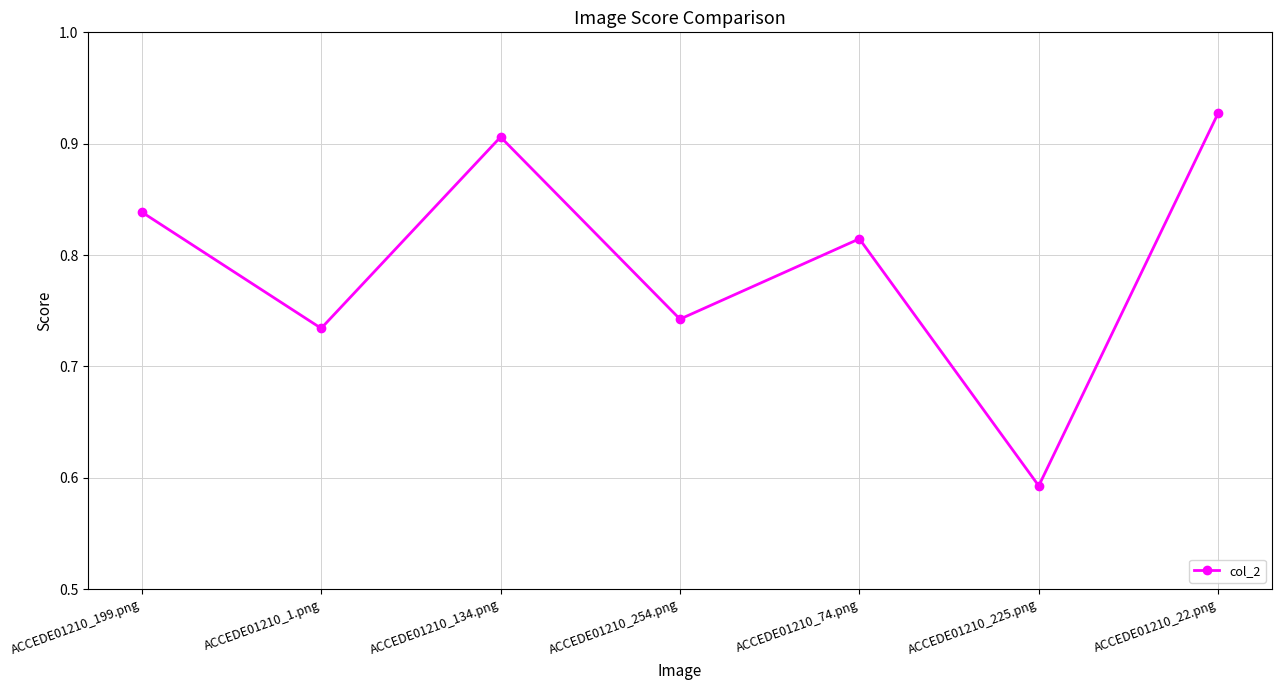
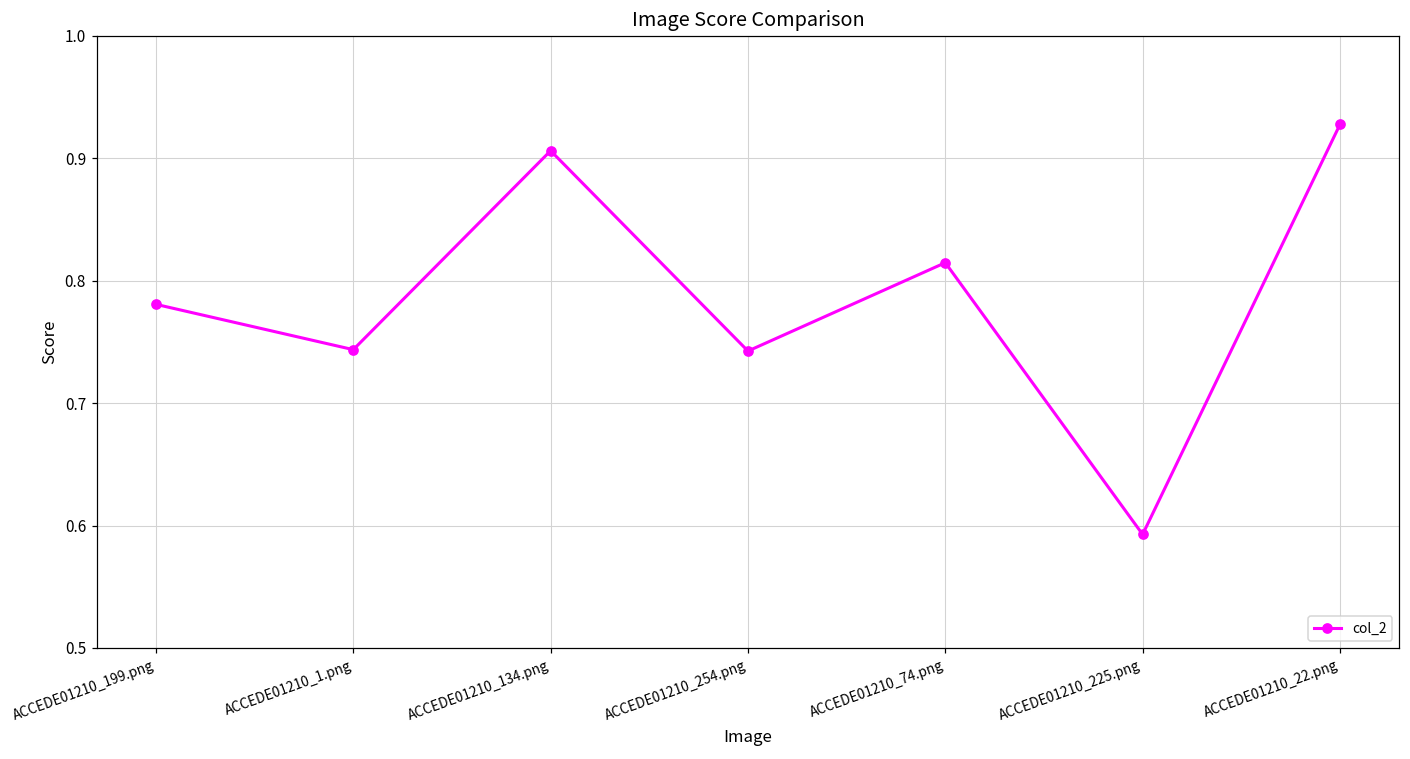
ACCEDE01210_199.png: 0.839 -> 0.781
ACCEDE01210_1.png: 0.734 -> 0.744
